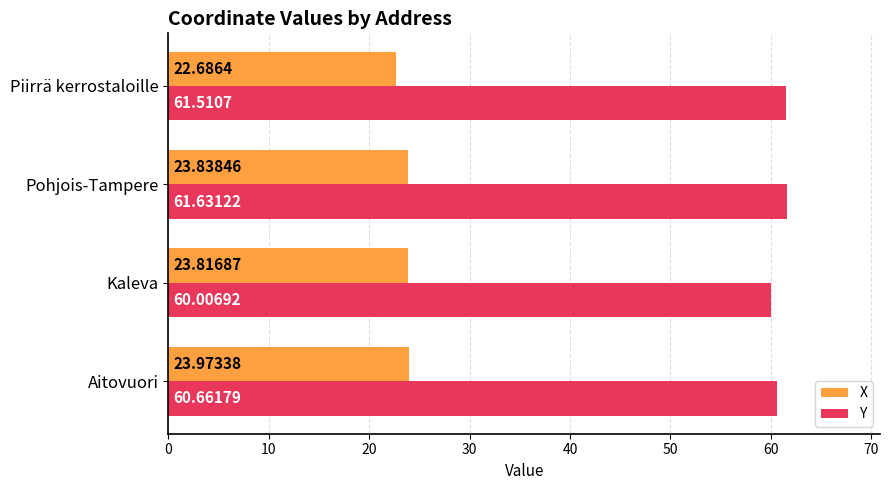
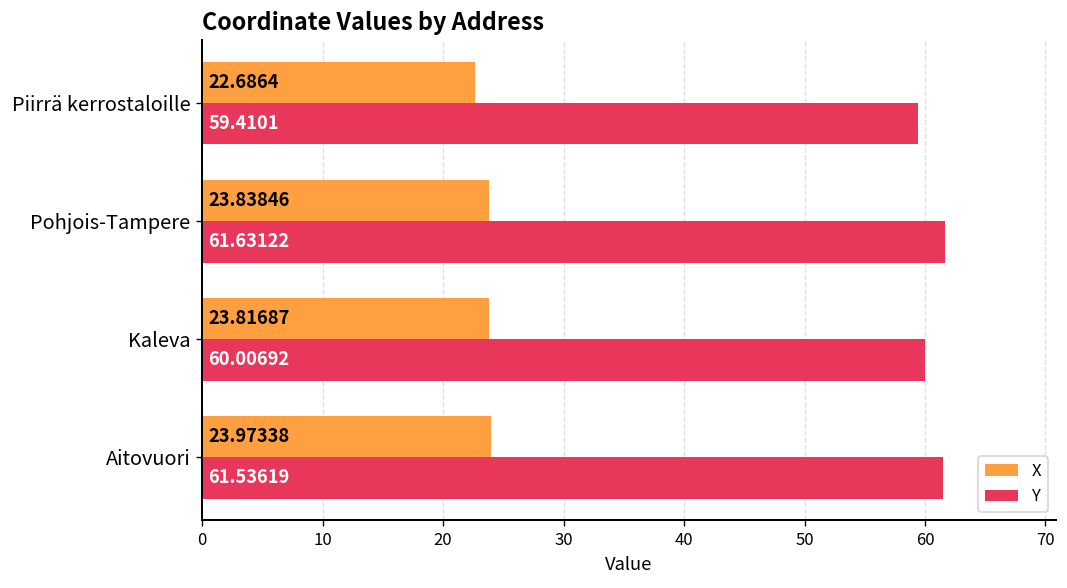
Y, Piirrä kerrostaloille: 61.5107 -> 59.4101
Y, Aitovuori: 60.66179 -> 61.53619
